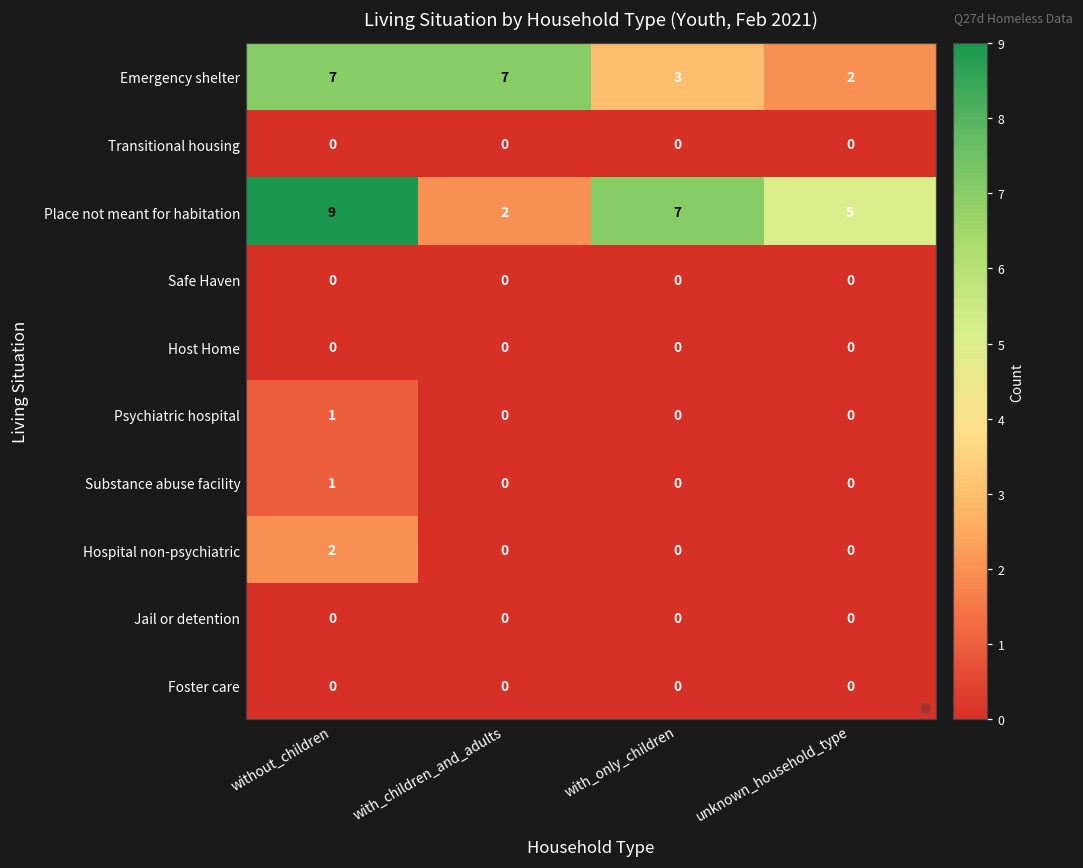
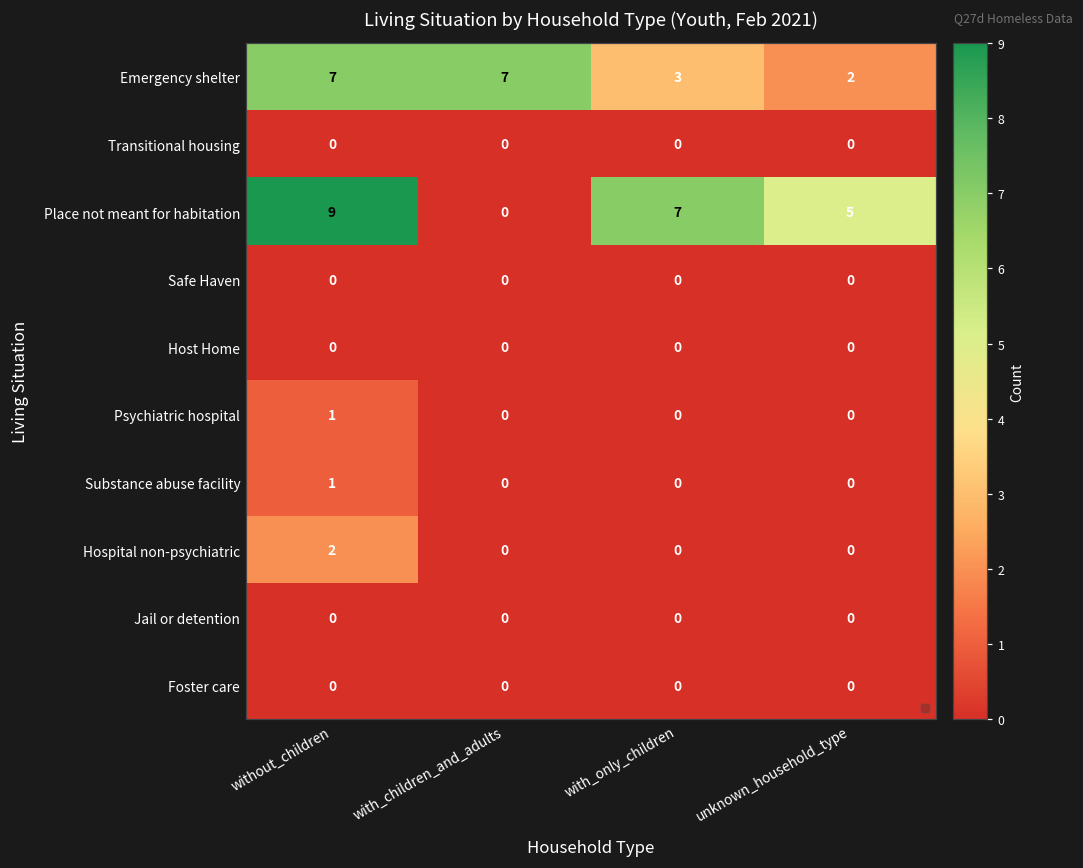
Place not meant for habitation, with_children_and_adults: 2 -> 0
